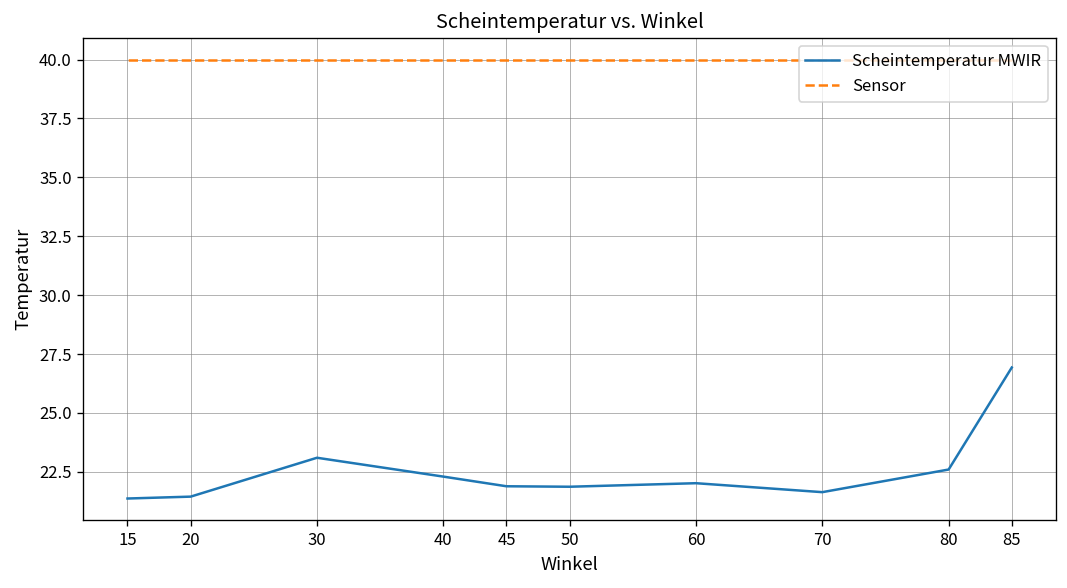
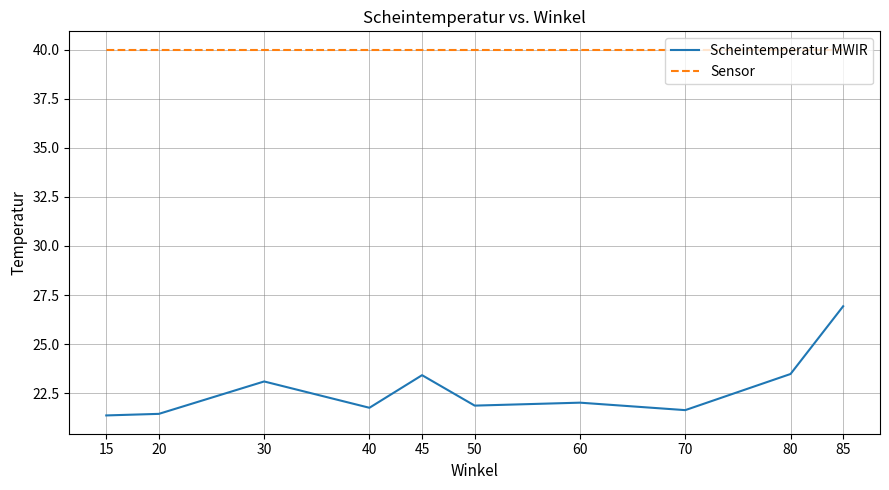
Scheintemperatur MWIR, 40: 22.3 -> 21.8
Scheintemperatur MWIR, 45: 21.9 -> 23.4
Scheintemperatur MWIR, 80: 22.6 -> 23.5
